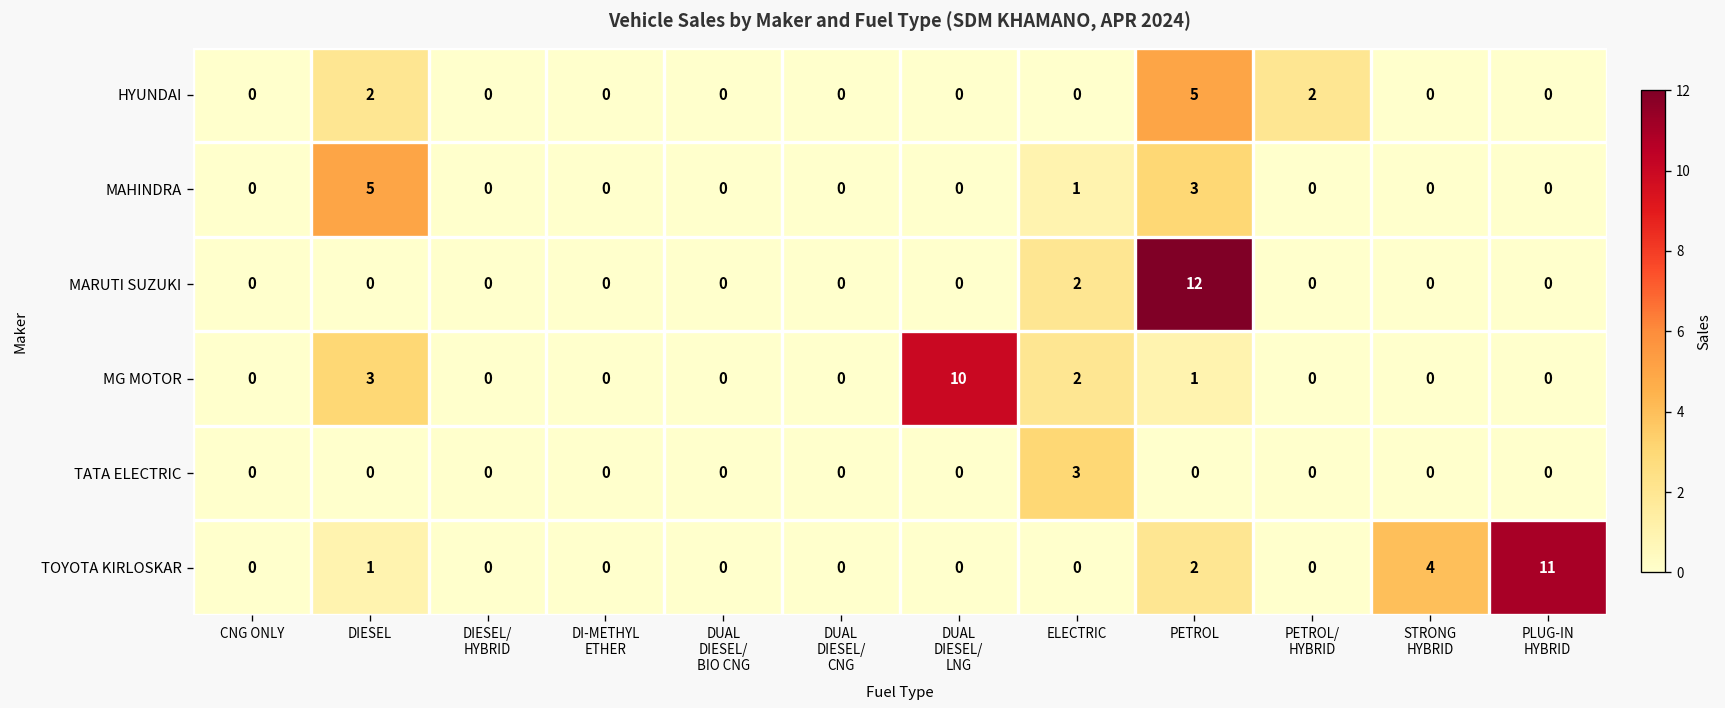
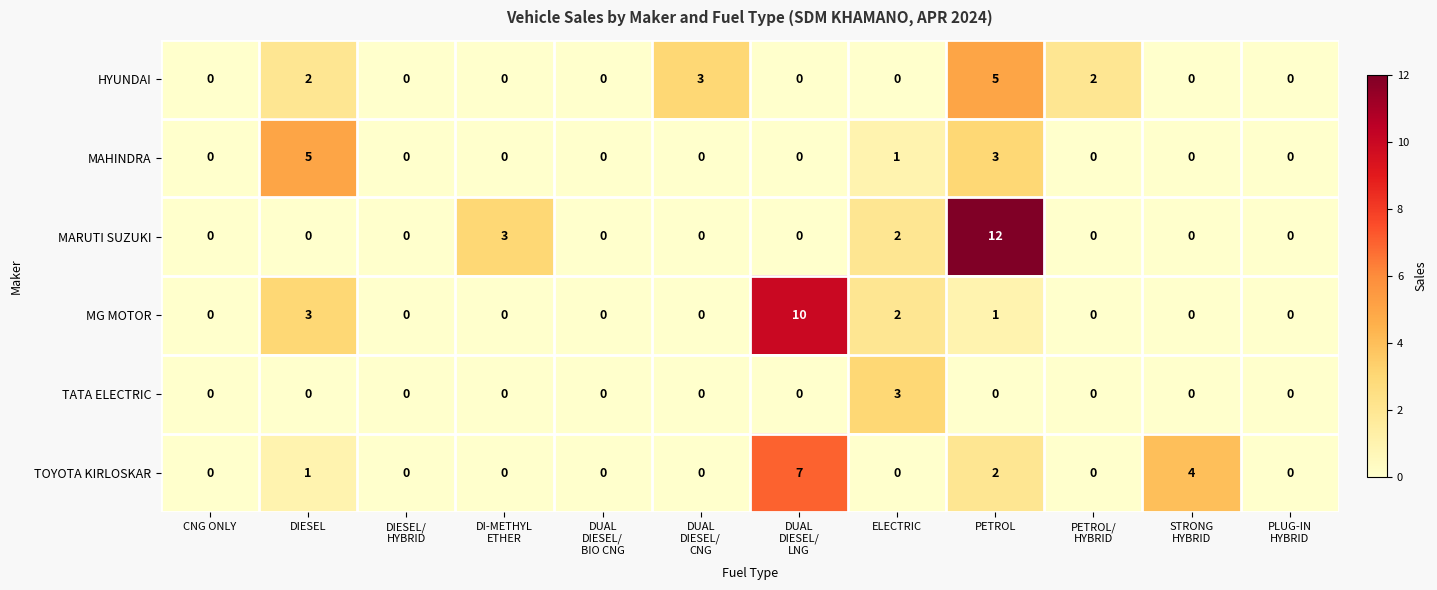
HYUNDAI, DUAL DIESEL/ CNG: 0 -> 3
MARUTI SUZUKI, DI-METHYL ETHER: 0 -> 3
TOYOTA KIRLOSKAR, DUAL DIESEL/ LNG: 0 -> 7
TOYOTA KIRLOSKAR, PLUG-IN HYBRID: 11 -> 0
